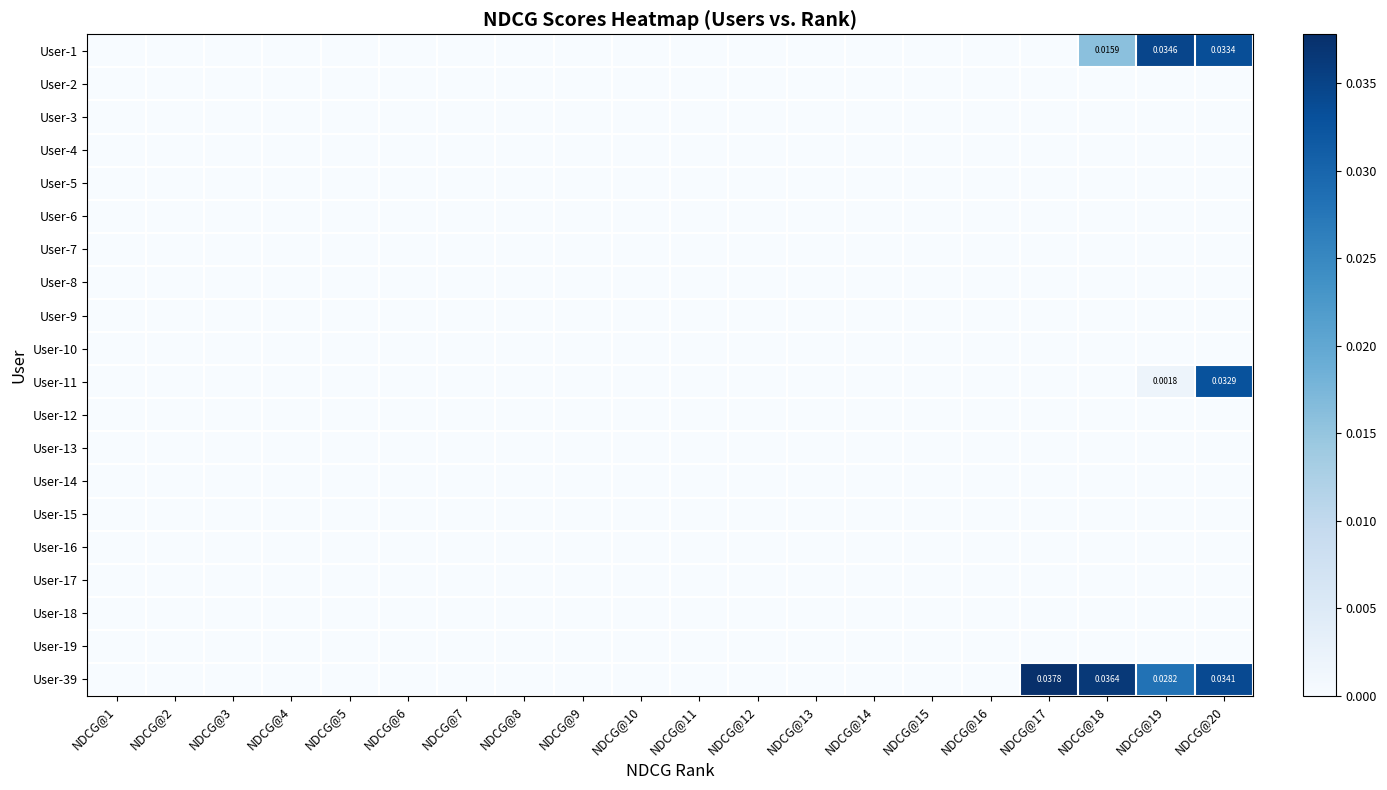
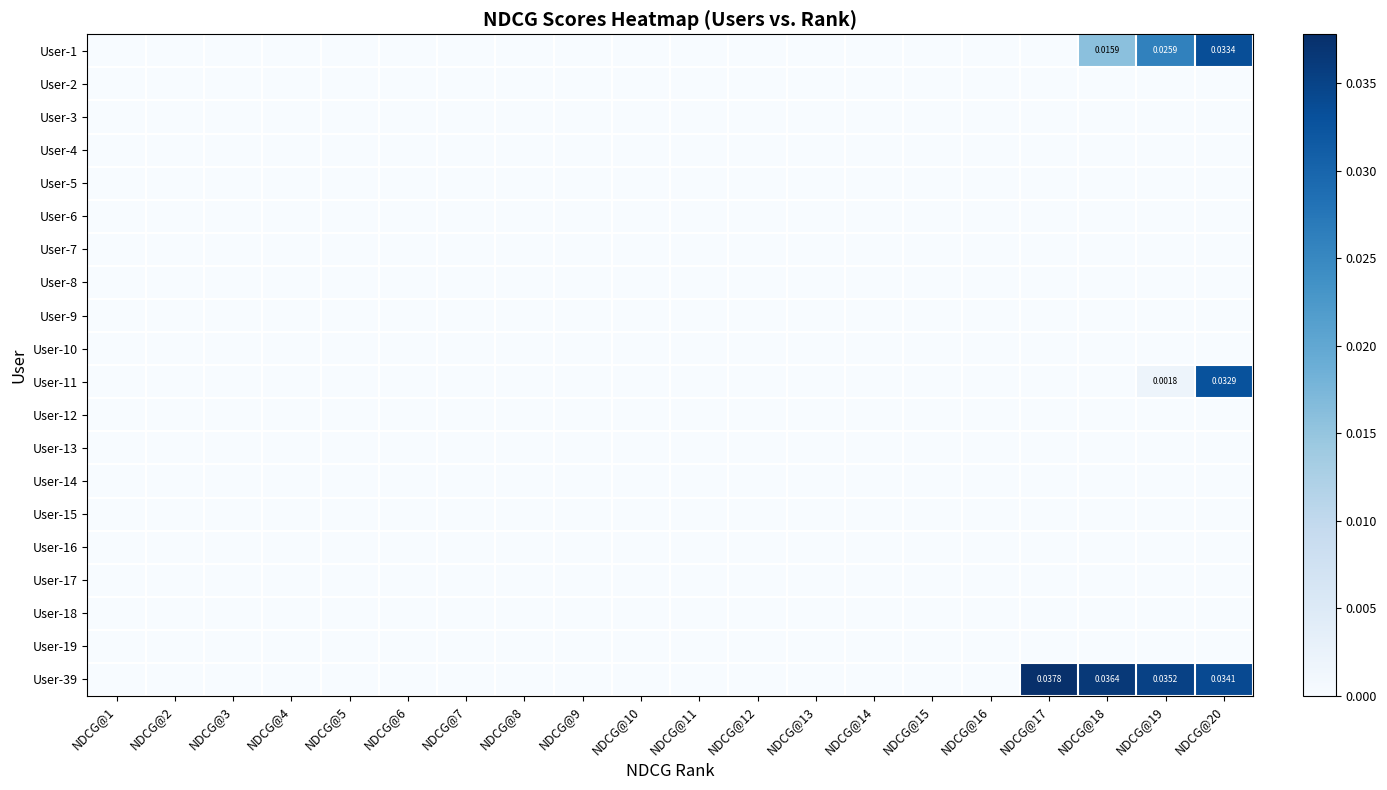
User-1, NDCG@19: 0.0346 -> 0.0259
User-39, NDCG@19: 0.0282 -> 0.0352
